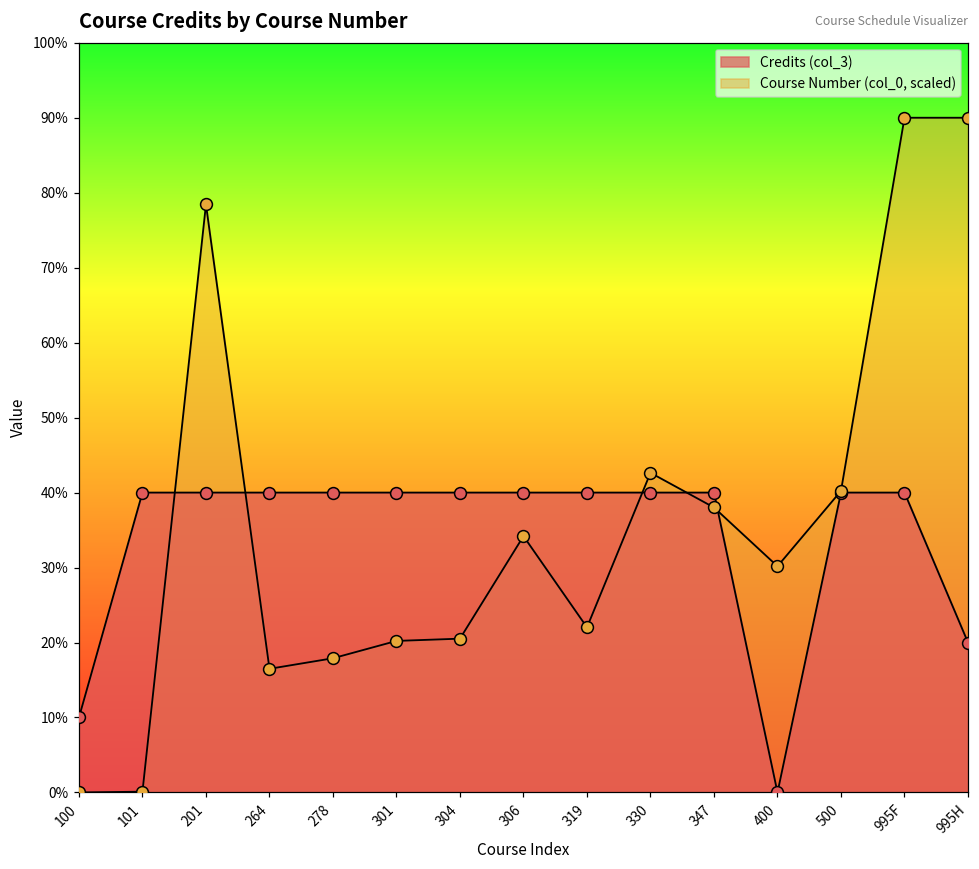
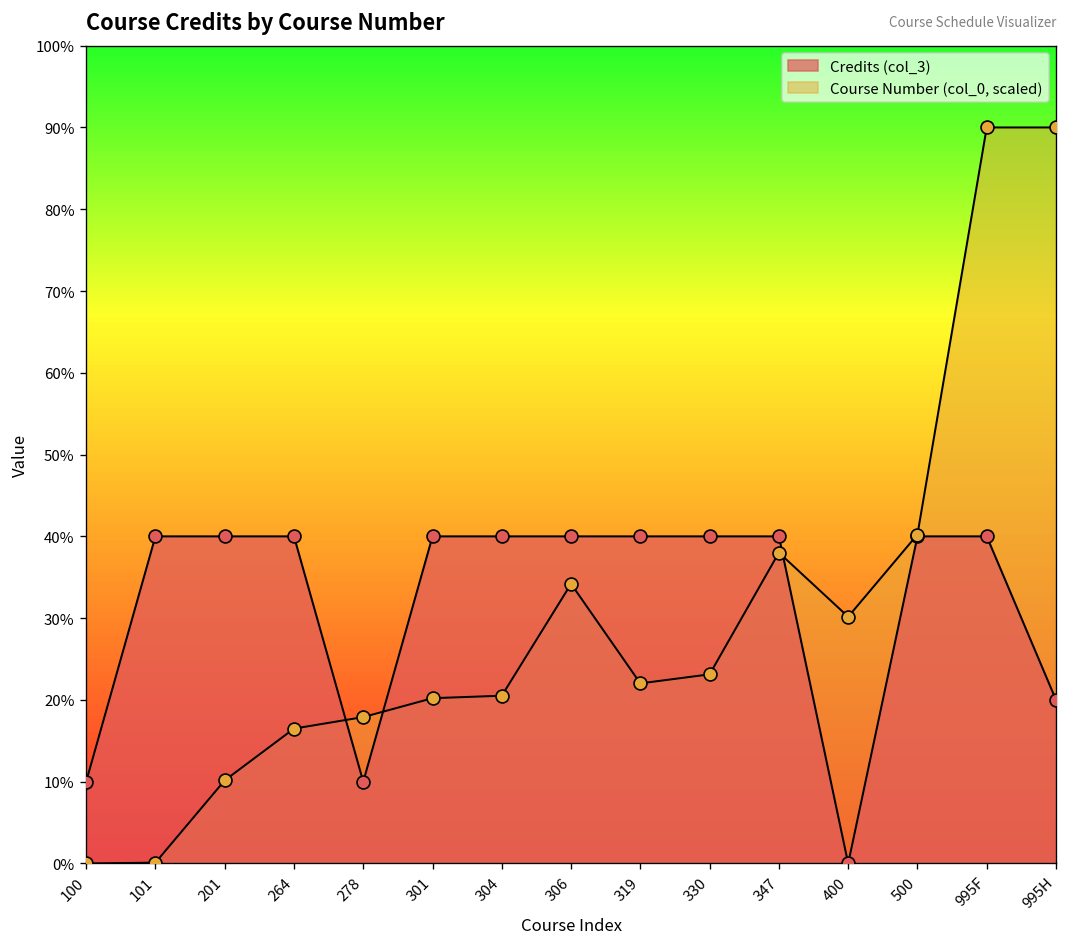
Course Number (col_0, scaled), 201: 78% -> 10%
Credits (col_3), 278: 40% -> 10%
Course Number (col_0, scaled), 330: 43% -> 23%
